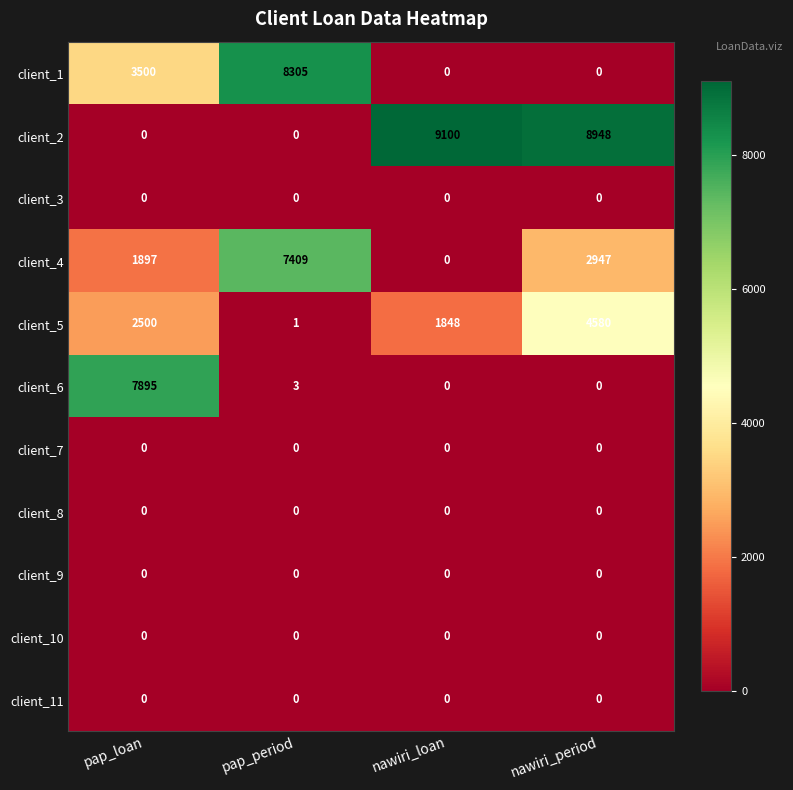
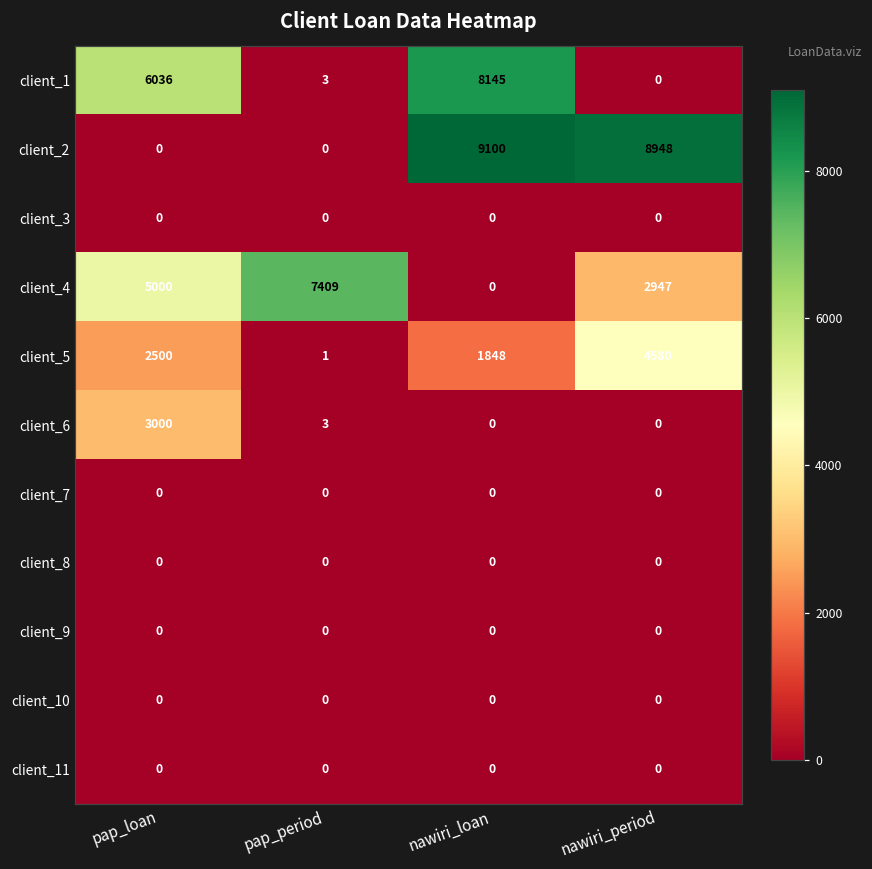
client_1, pap_loan: 3500 -> 6036
client_1, pap_period: 8305 -> 3
client_1, nawiri_loan: 0 -> 8145
client_4, pap_loan: 1897 -> 5000
client_6, pap_loan: 7895 -> 3000
